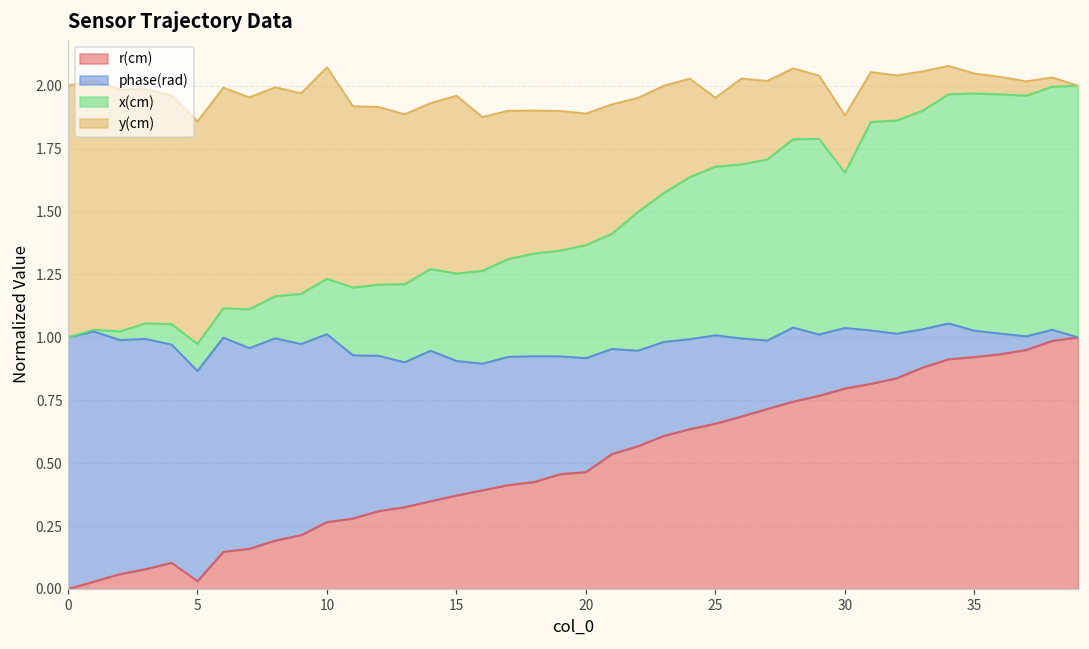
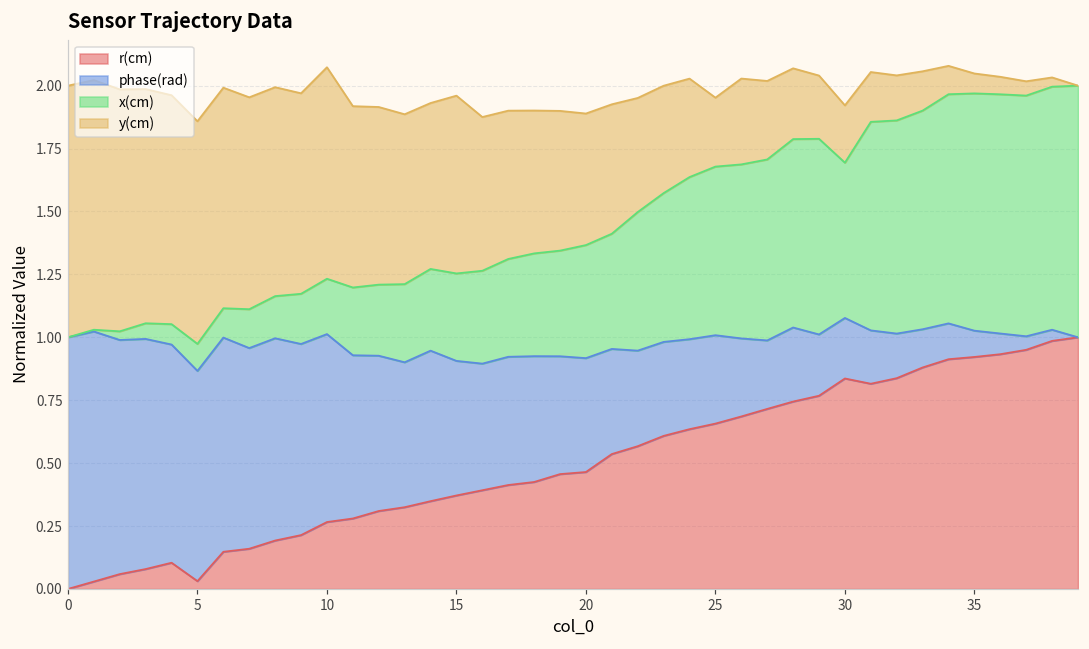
r(cm), 30: 0.80 -> 0.84
